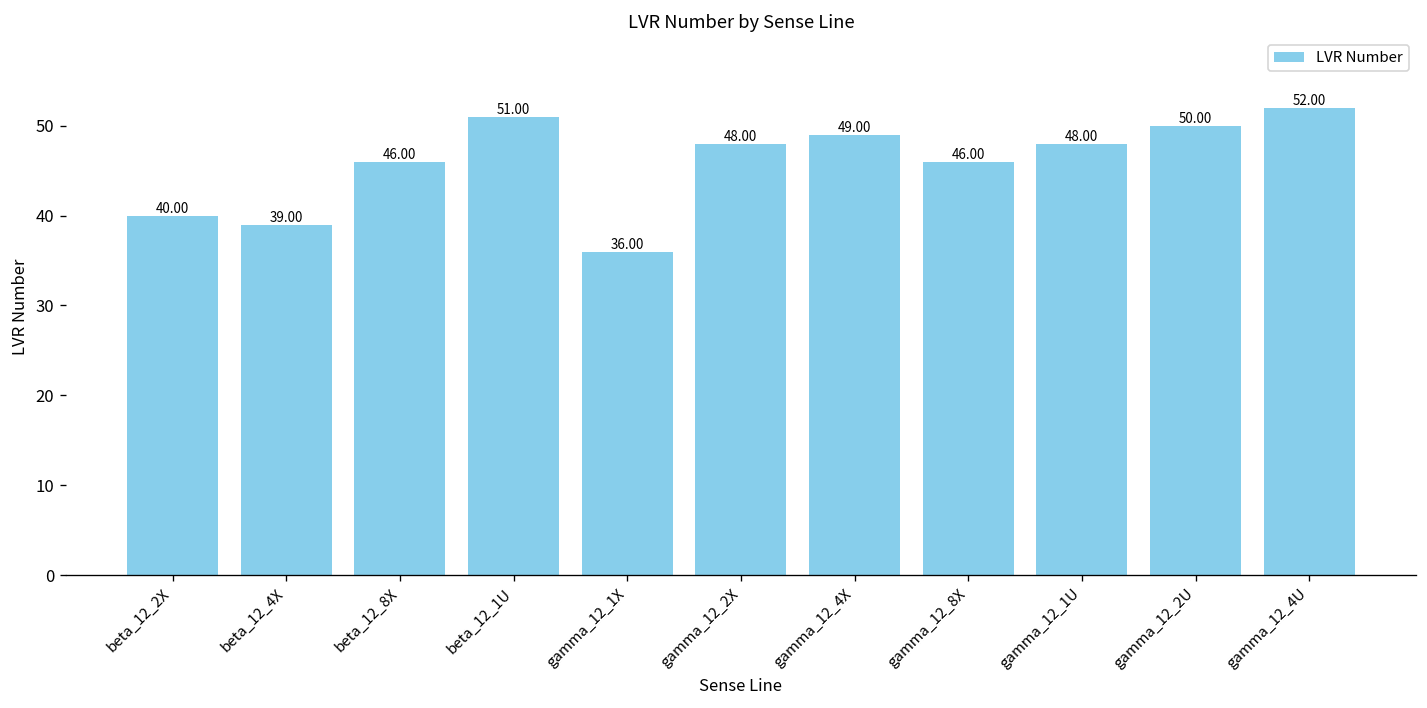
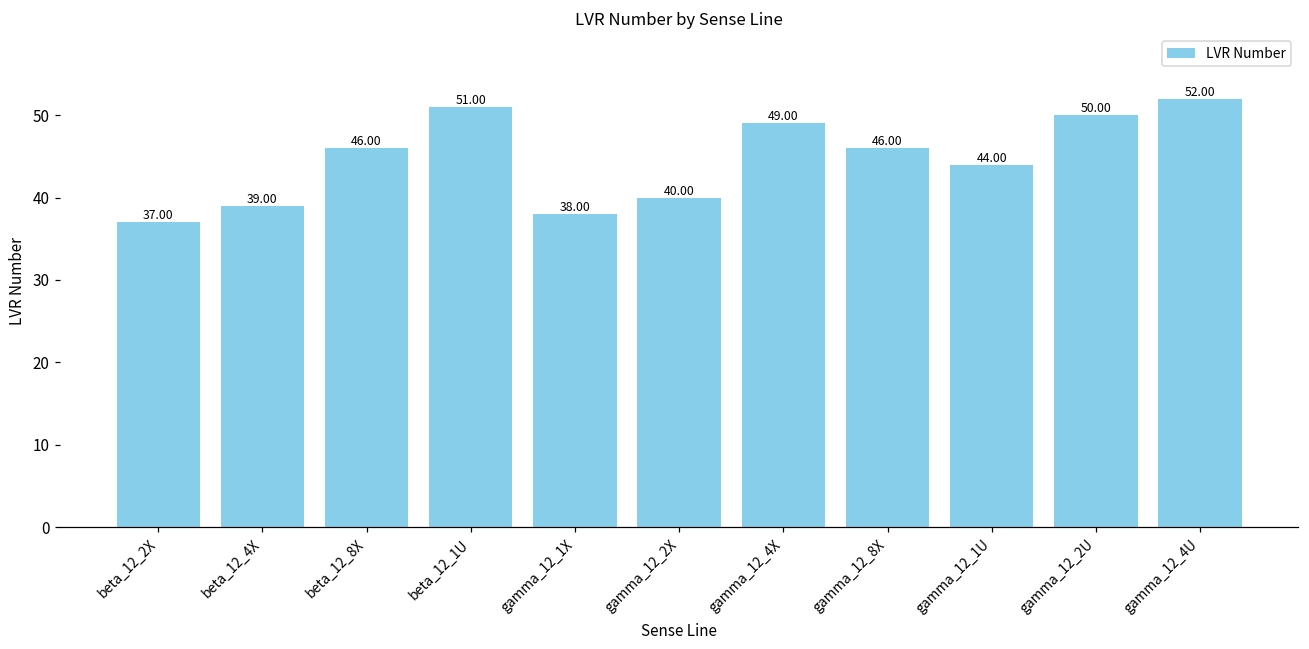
beta_12_2X: 40.00 -> 37.00
gamma_12_1X: 36.00 -> 38.00
gamma_12_2X: 48.00 -> 40.00
gamma_12_1U: 48.00 -> 44.00
